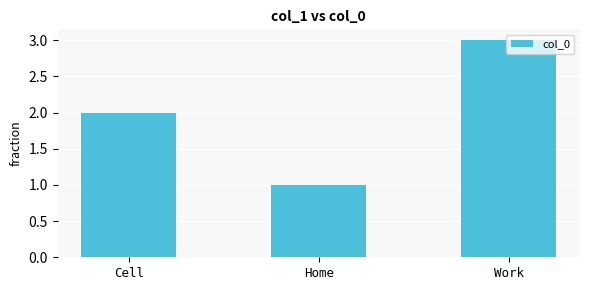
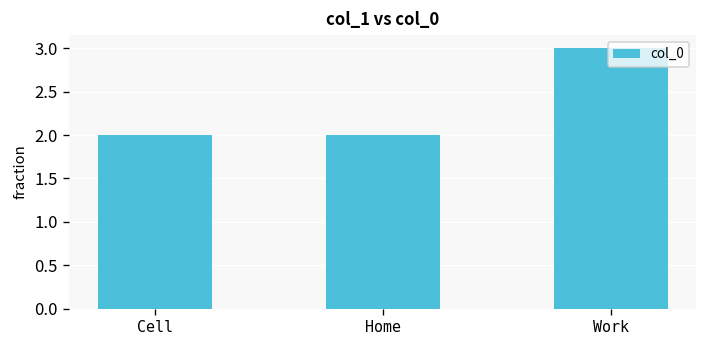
Home: 1 -> 2
